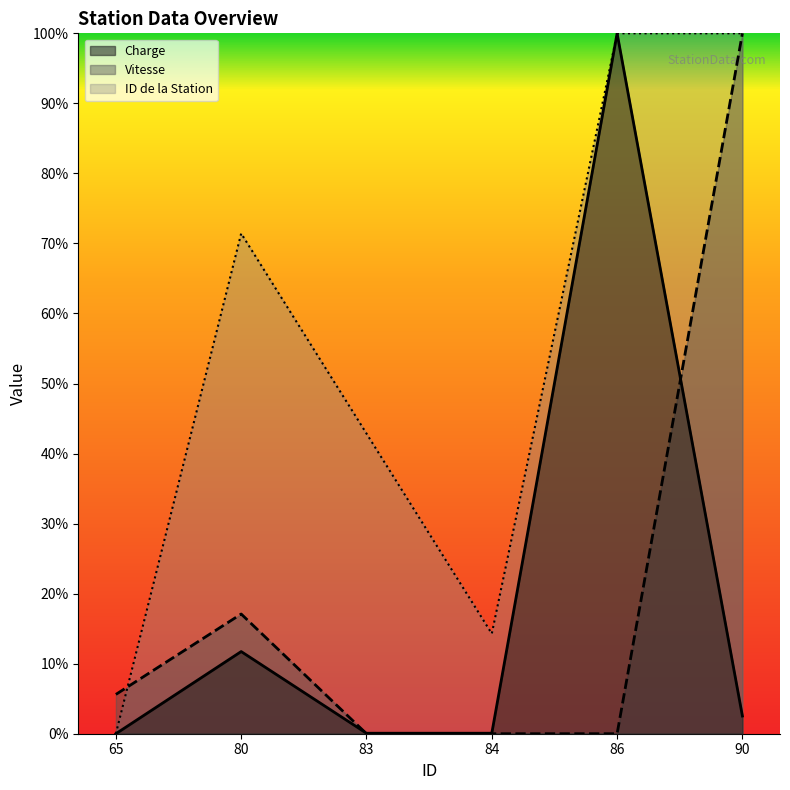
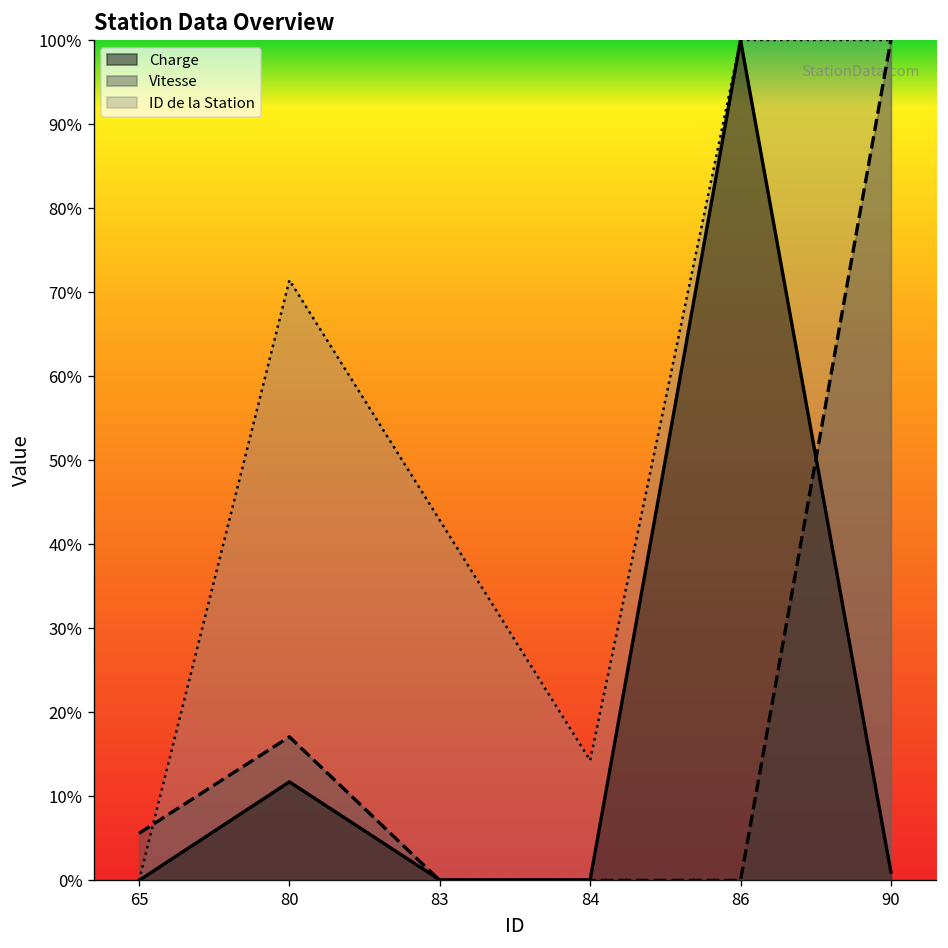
Charge, 90: 3% -> 1%
